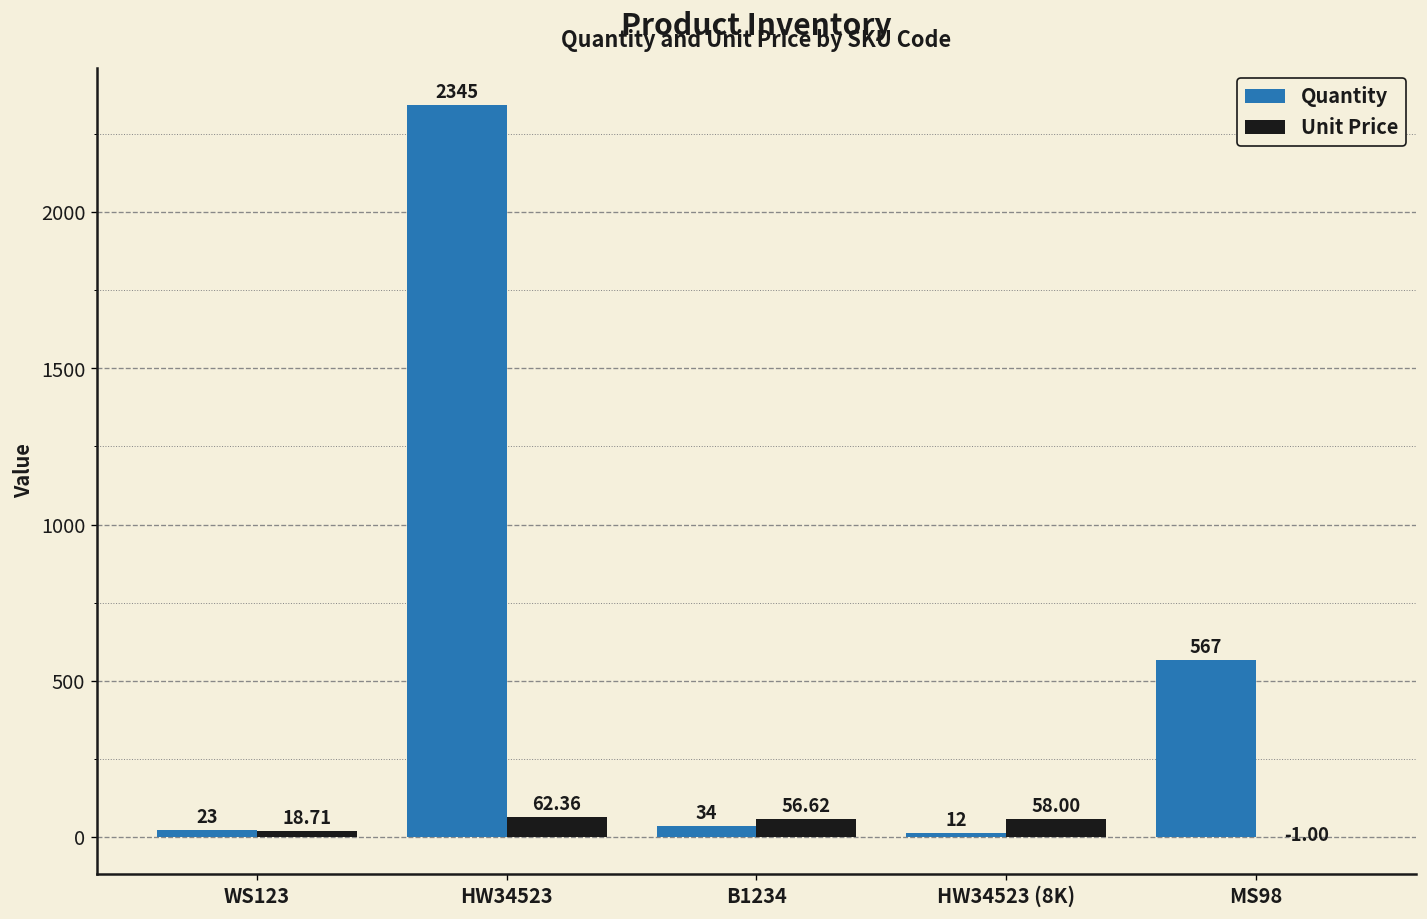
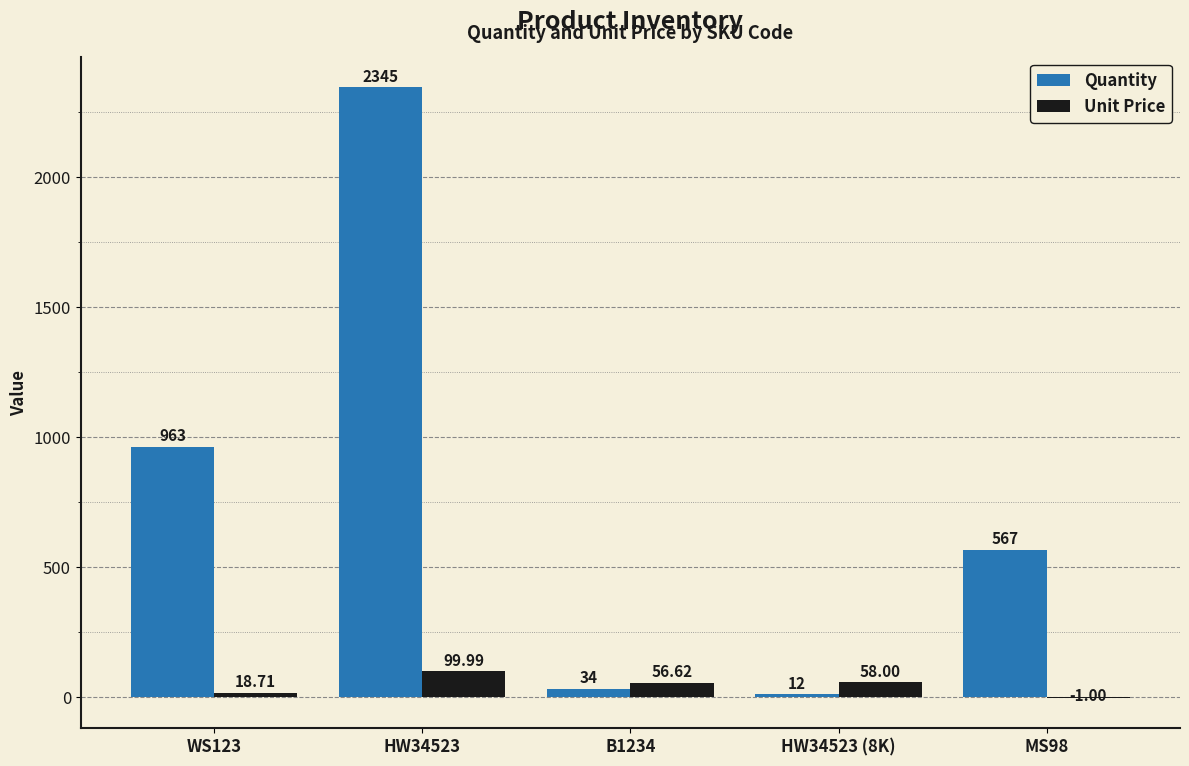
Quantity, WS123: 23 -> 963
Unit Price, HW34523: 62.36 -> 99.99
